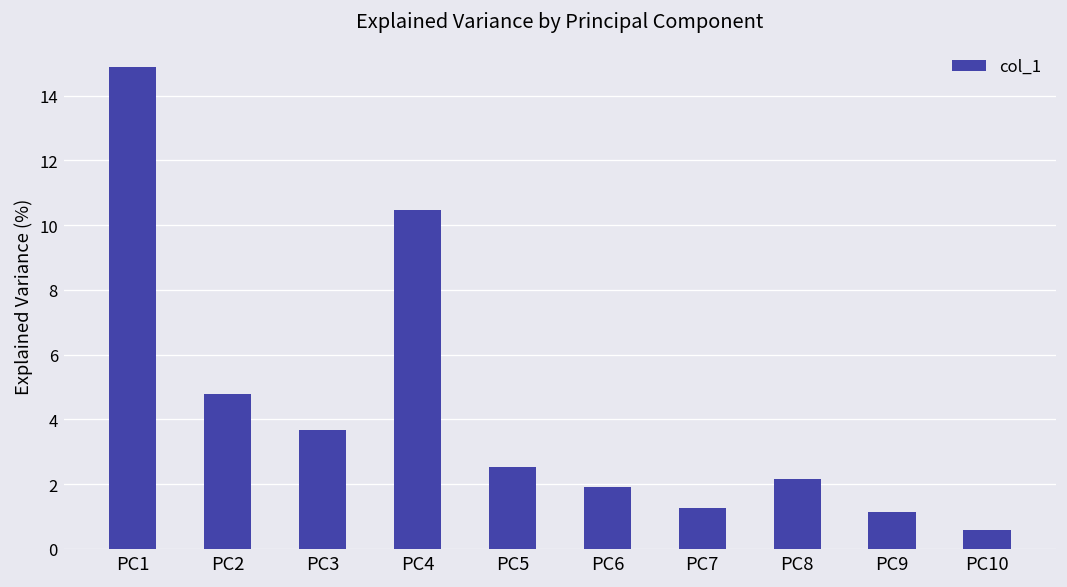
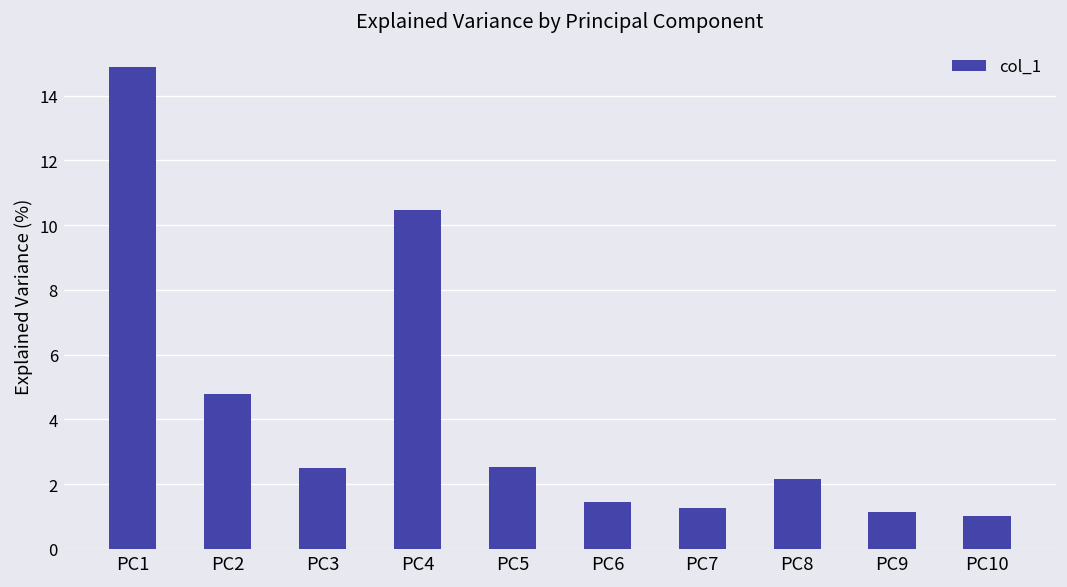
PC3: 3.7 -> 2.5
PC6: 1.9 -> 1.4
PC10: 0.6 -> 1.0
